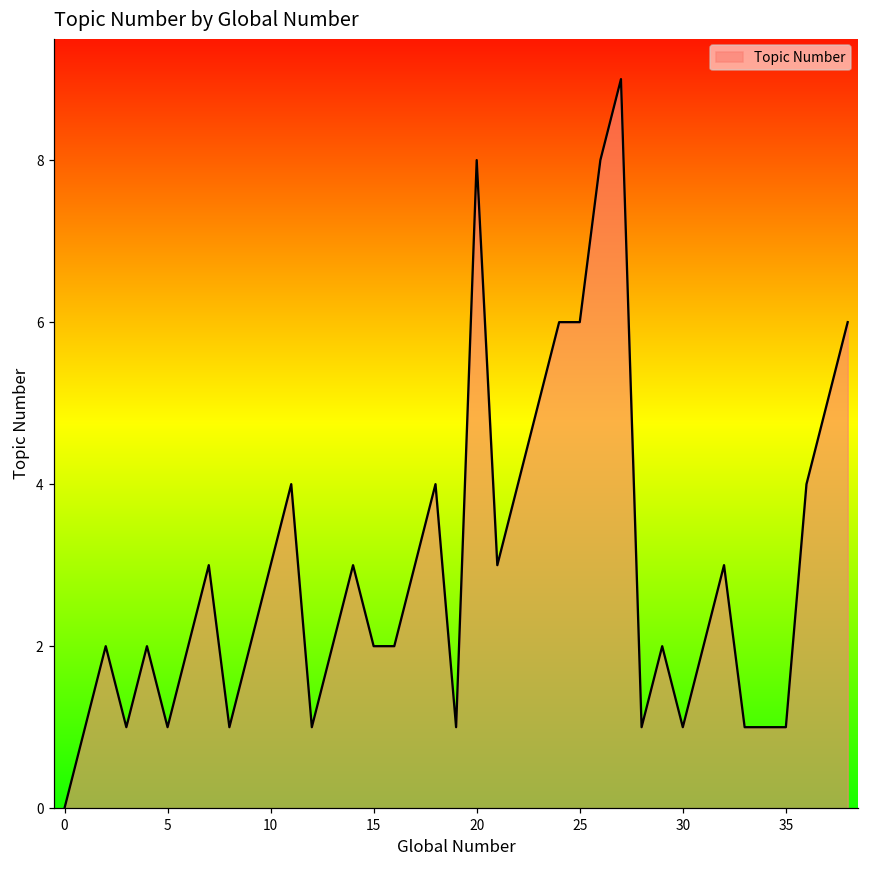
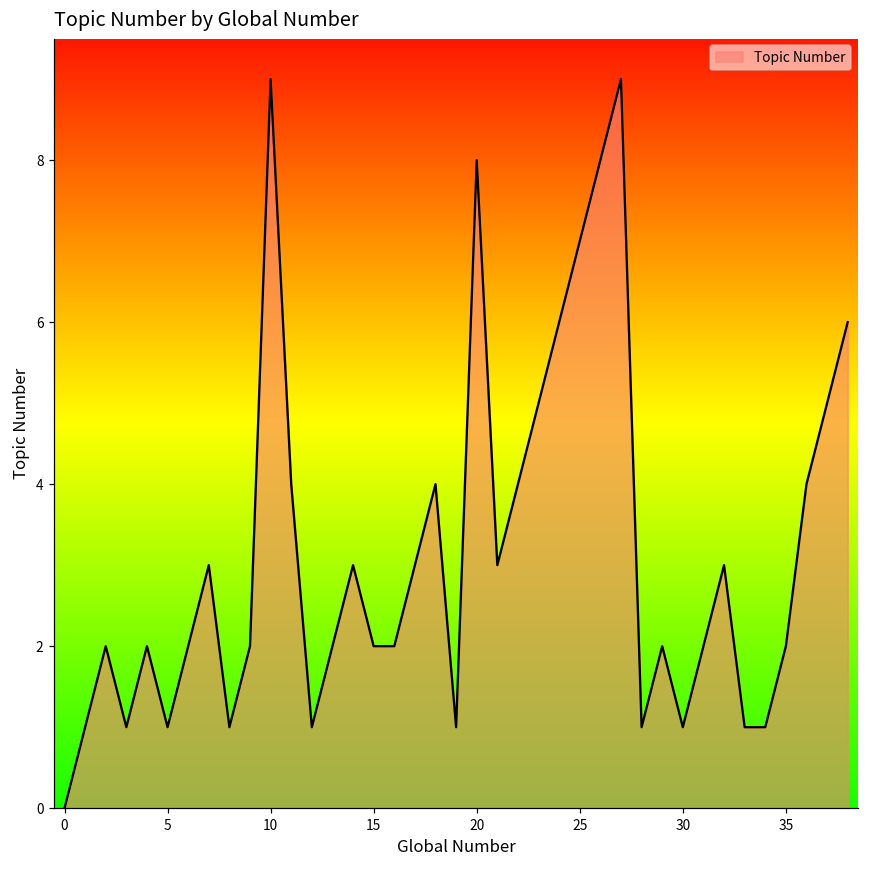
10: 3 -> 9
25: 6 -> 7
35: 1 -> 2
